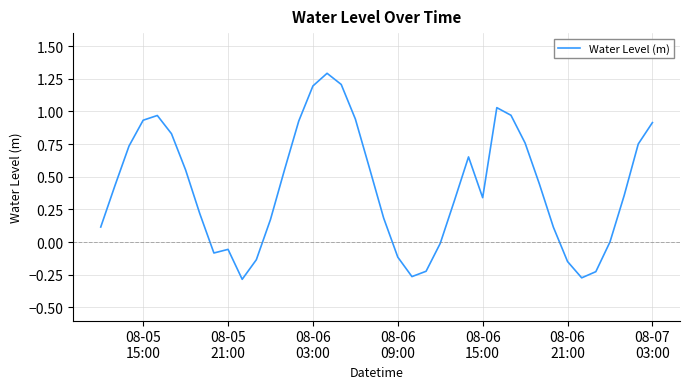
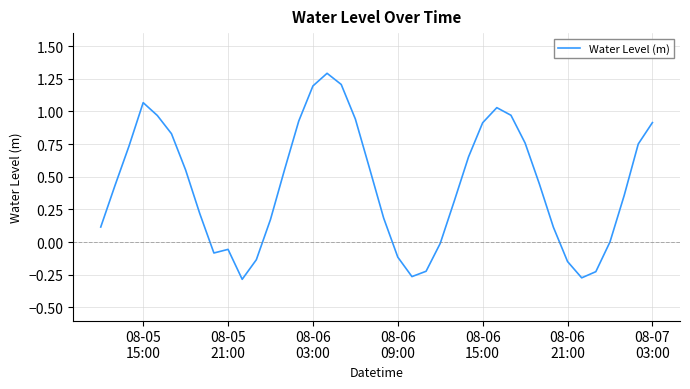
08-05 15:00: 0.93 -> 1.07
08-06 15:00: 0.34 -> 0.91
